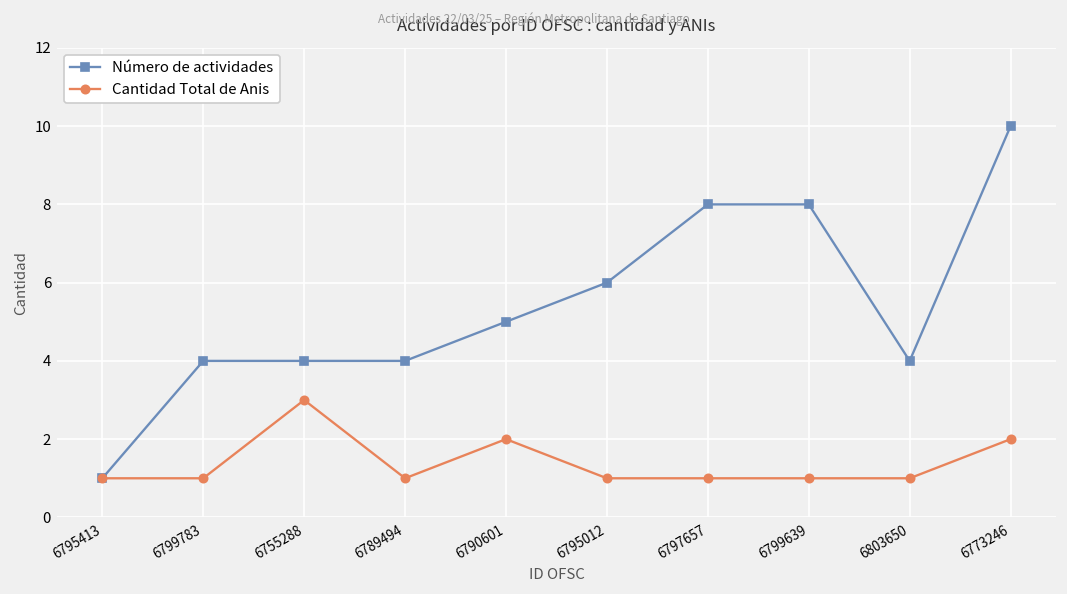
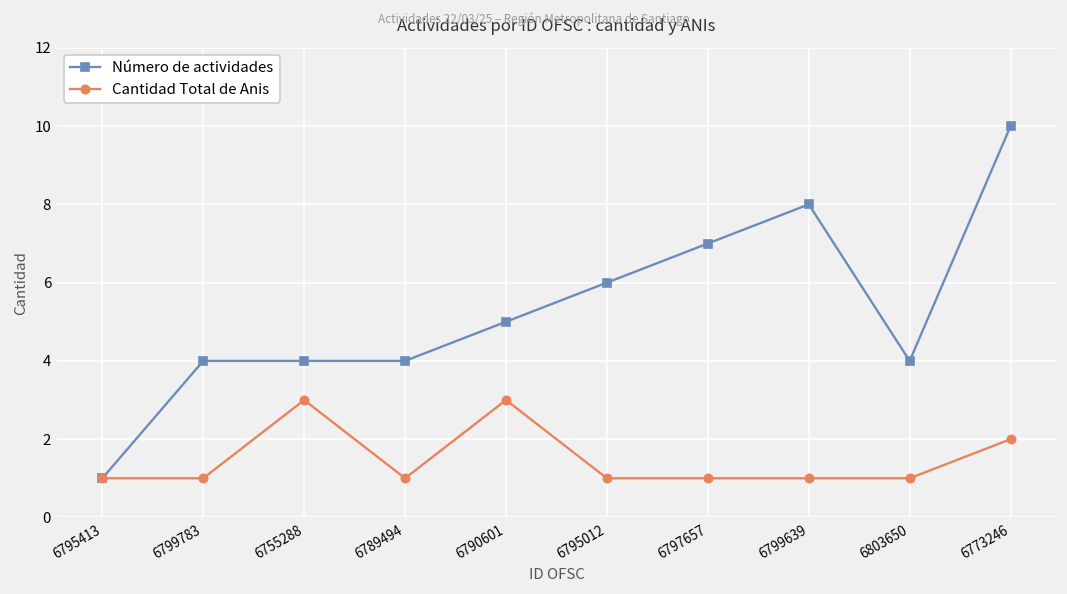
Cantidad Total de Anis, 6790601: 2 -> 3
Número de actividades, 6797657: 8 -> 7
